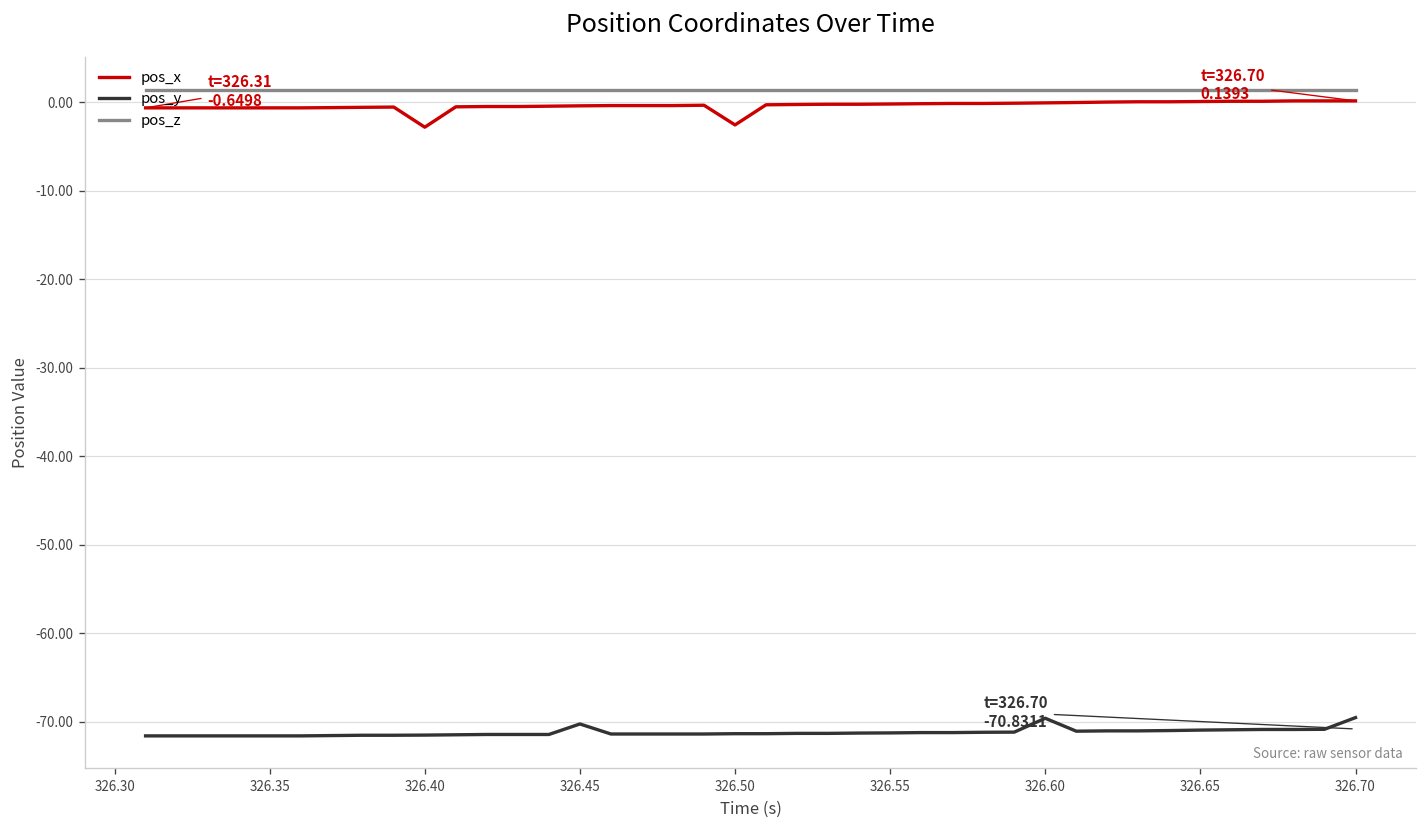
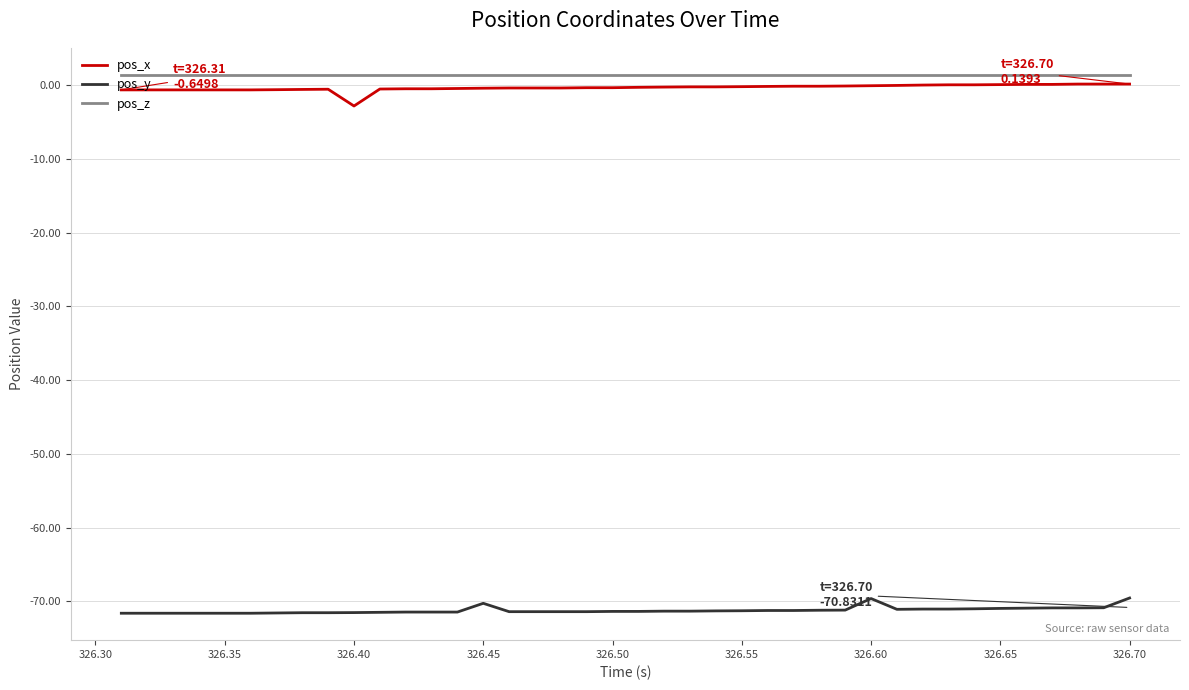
pos_x, 326.50: -3 -> 0
